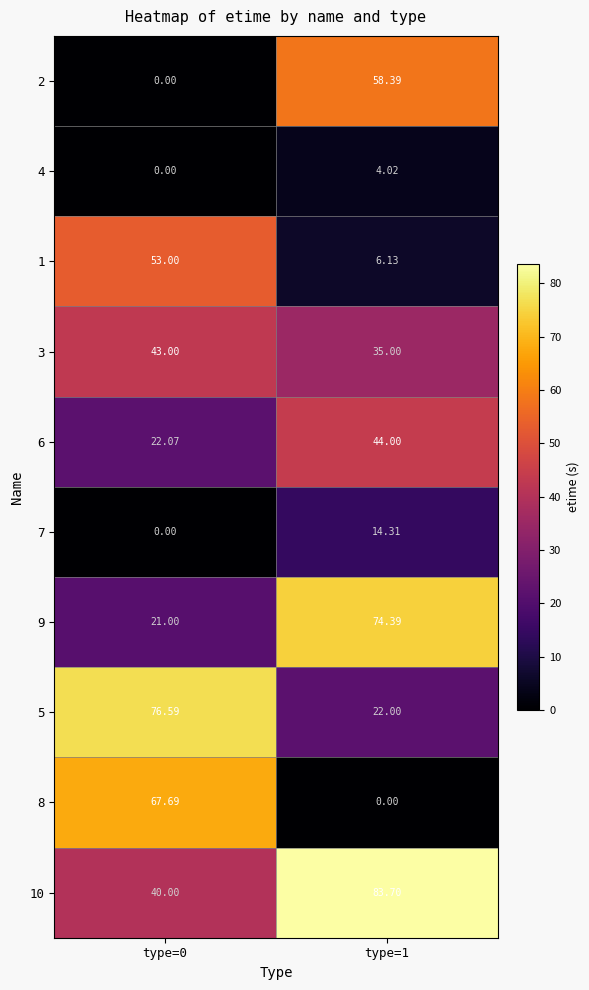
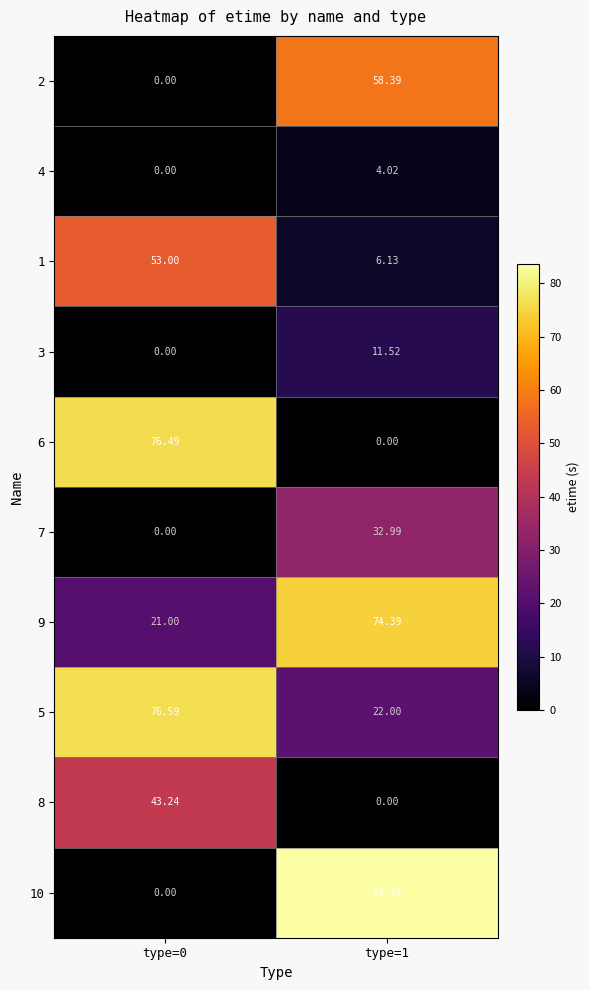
3, type=0: 43.00 -> 0.00
3, type=1: 35.00 -> 11.52
6, type=0: 22.07 -> 76.49
6, type=1: 44.00 -> 0.00
7, type=1: 14.31 -> 32.99
8, type=0: 67.69 -> 43.24
10, type=0: 40.00 -> 0.00
